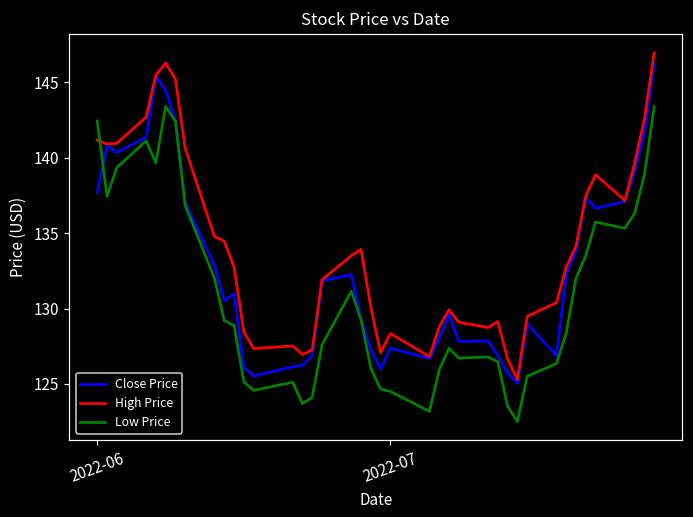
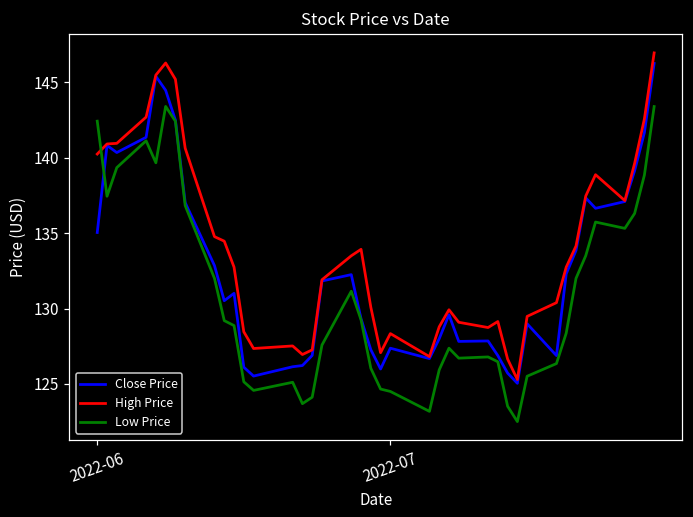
Close Price, 2022-06: 137.7 -> 135.0
High Price, 2022-06: 141.2 -> 140.3
